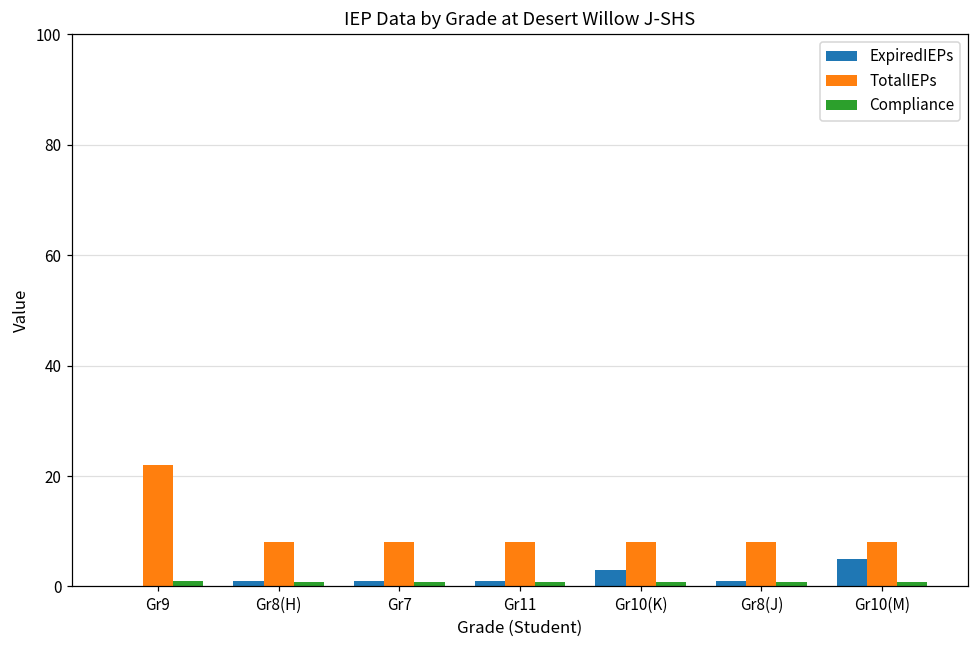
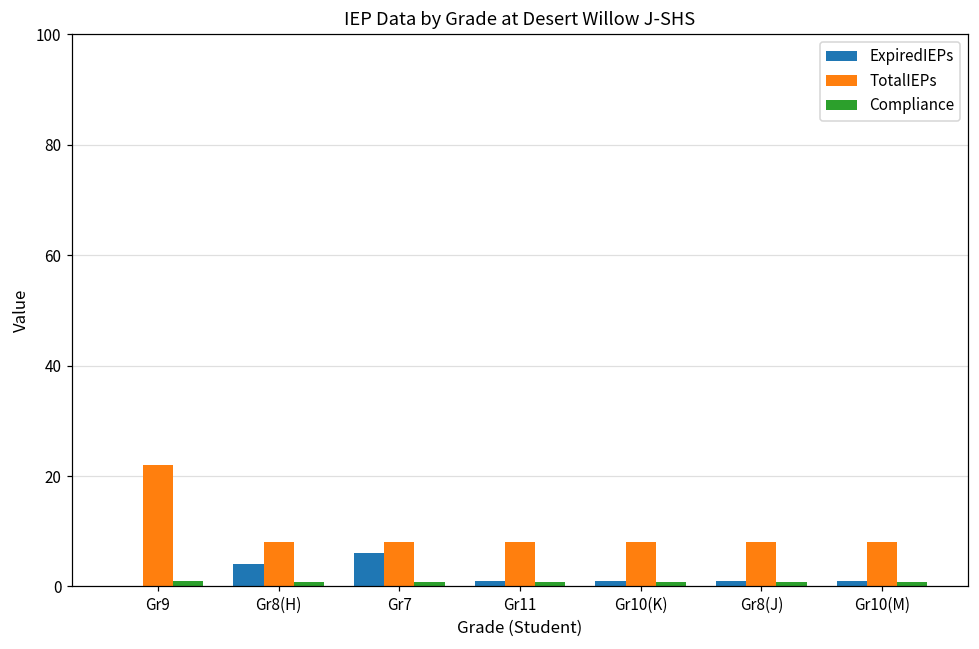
ExpiredIEPs, Gr8(H): 1 -> 4
ExpiredIEPs, Gr7: 1 -> 6
ExpiredIEPs, Gr10(K): 3 -> 1
ExpiredIEPs, Gr10(M): 5 -> 1
